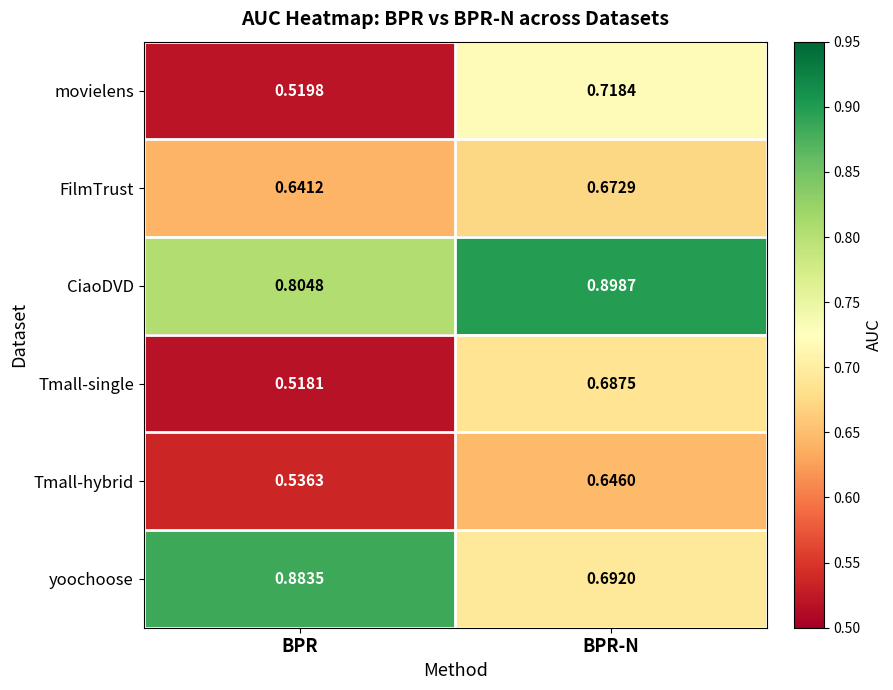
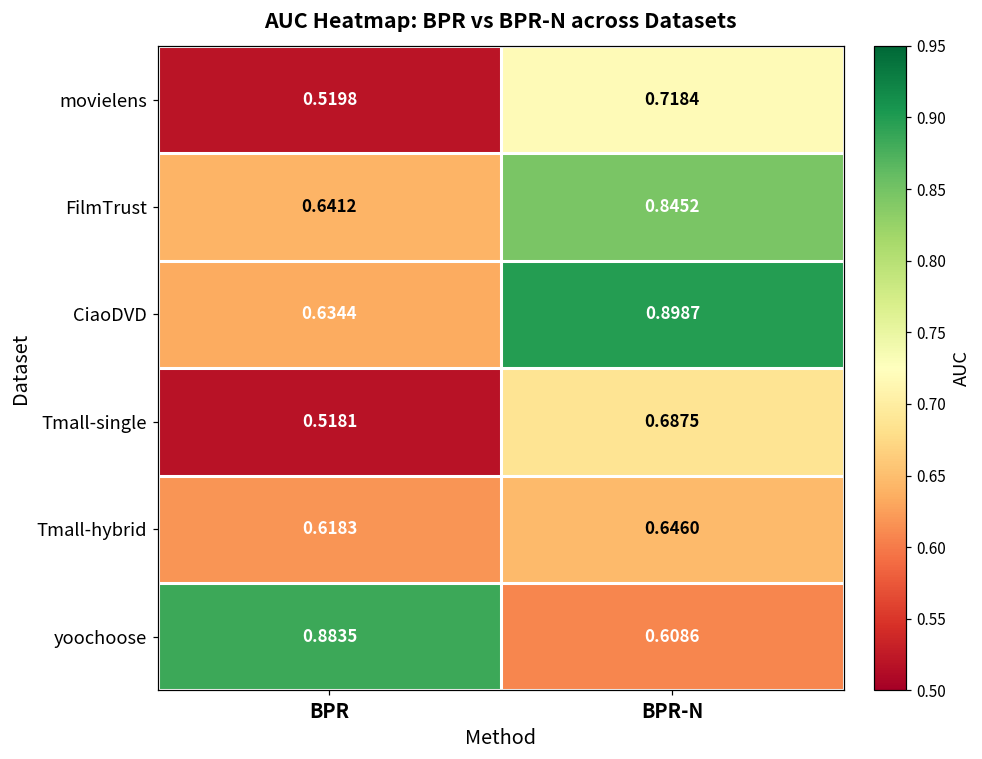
FilmTrust, BPR-N: 0.6729 -> 0.8452
CiaoDVD, BPR: 0.8048 -> 0.6344
Tmall-hybrid, BPR: 0.5363 -> 0.6183
yoochoose, BPR-N: 0.6920 -> 0.6086
